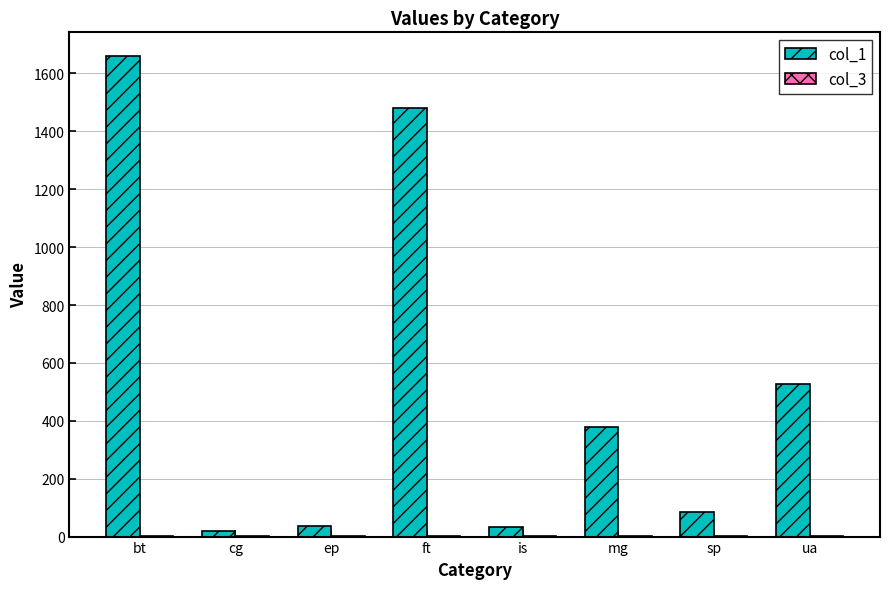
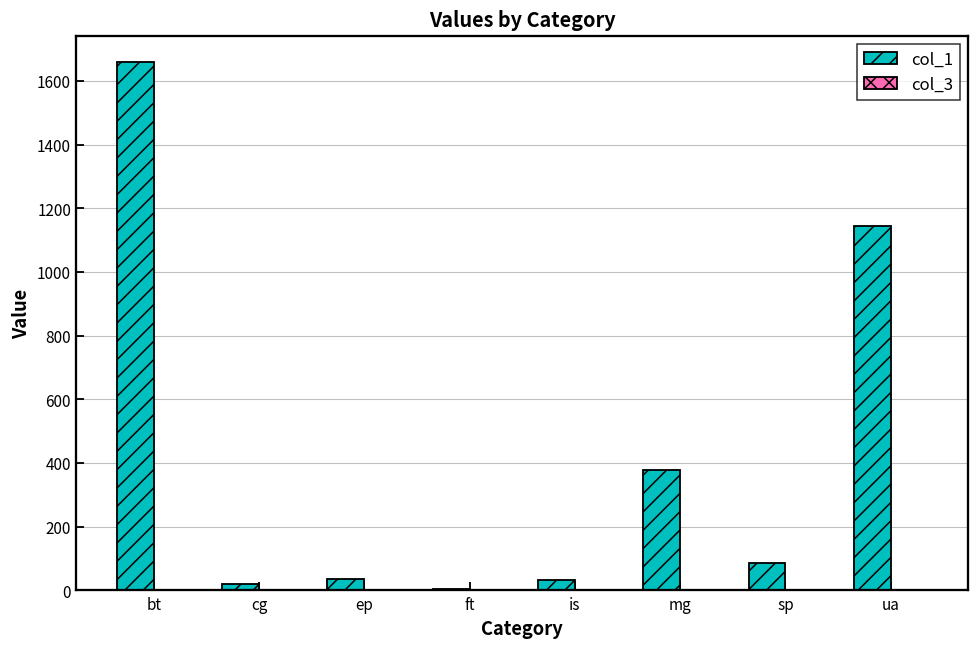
col_1, ft: 1480 -> 10
col_1, ua: 530 -> 1140
